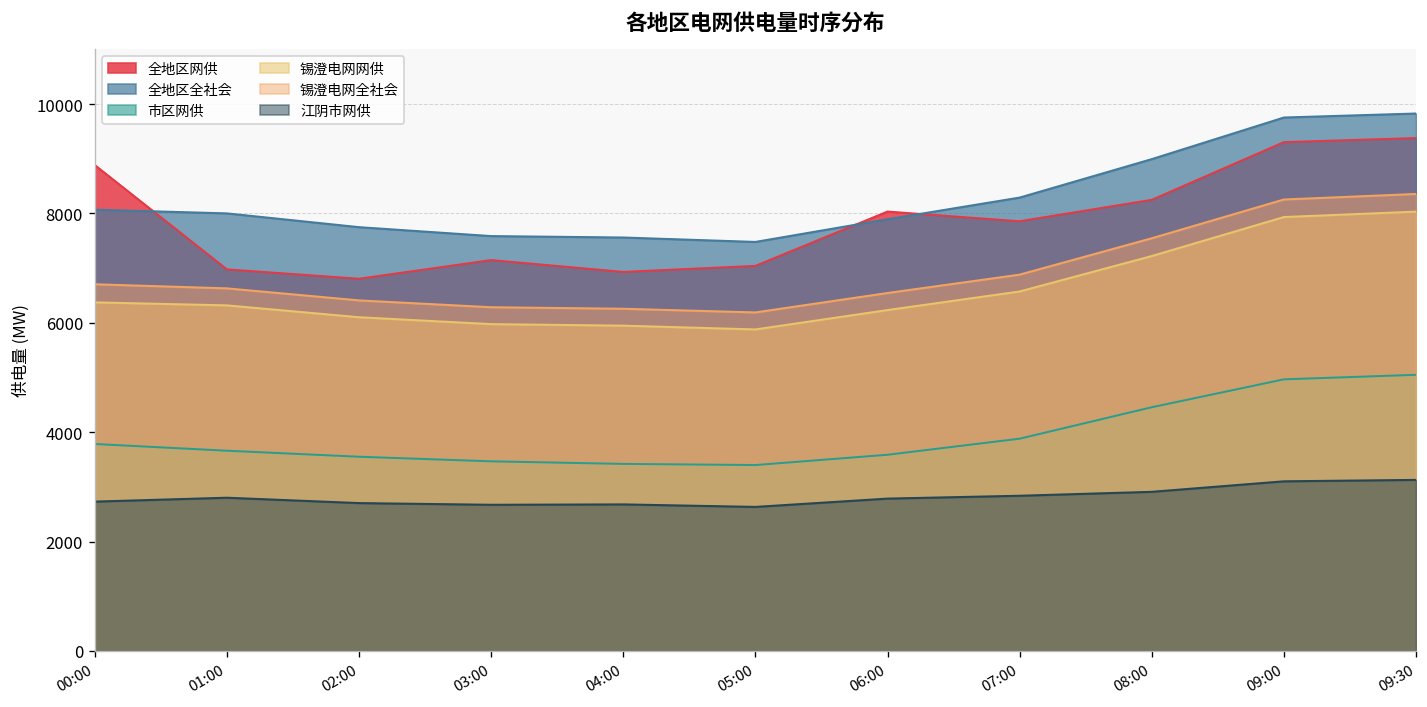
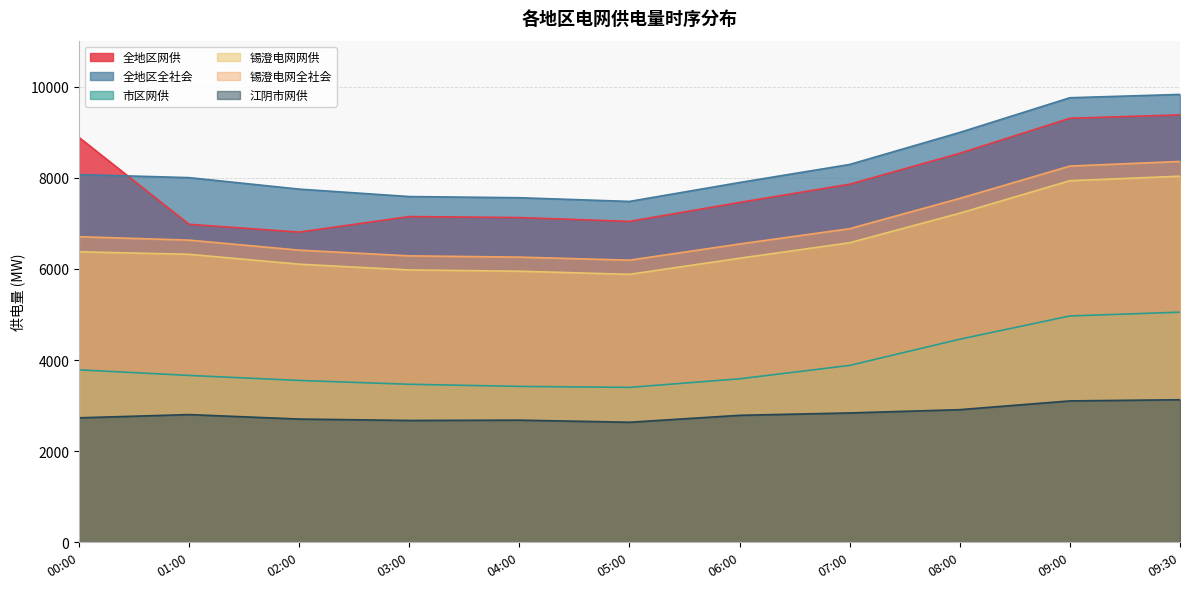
全地区网供, 04:00: 6900 -> 7100
全地区网供, 06:00: 8000 -> 7500
全地区网供, 08:00: 8300 -> 8500
